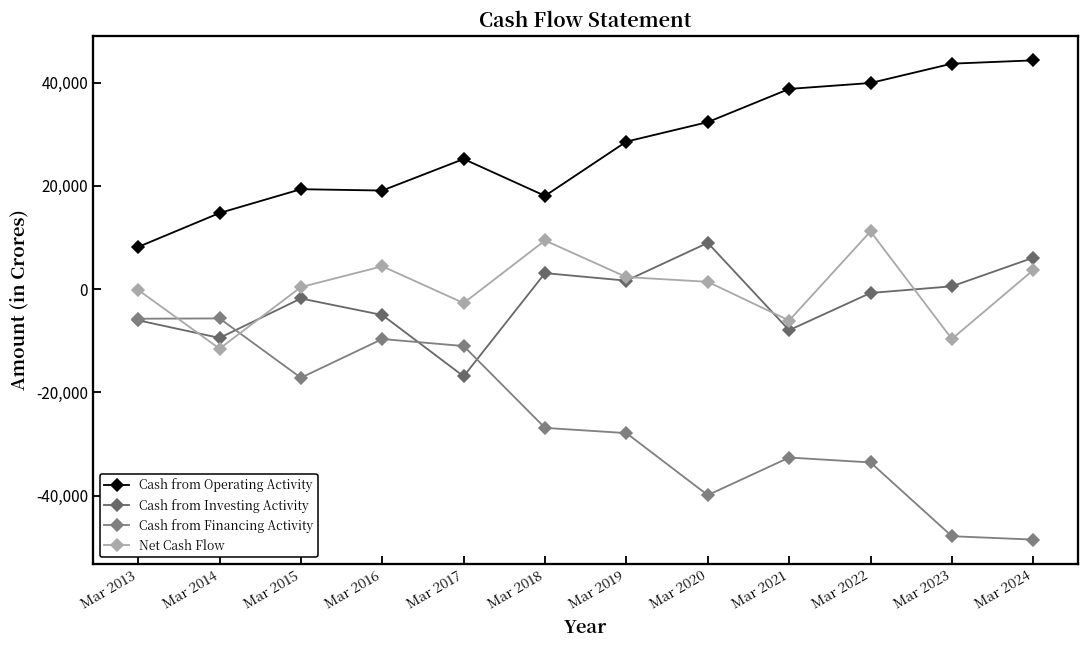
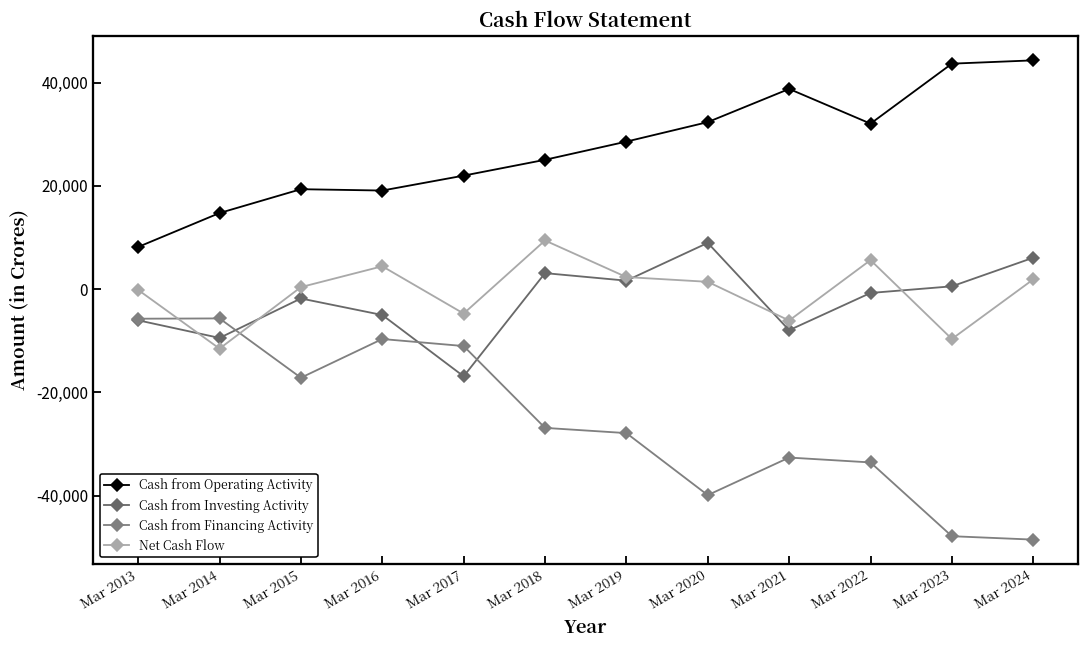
Cash from Operating Activity, Mar 2017: 25,000 -> 22,000
Net Cash Flow, Mar 2017: -3,000 -> -5,000
Cash from Operating Activity, Mar 2018: 18,000 -> 25,000
Cash from Operating Activity, Mar 2022: 40,000 -> 32,000
Net Cash Flow, Mar 2022: 11,000 -> 6,000
Net Cash Flow, Mar 2024: 4,000 -> 2,000
